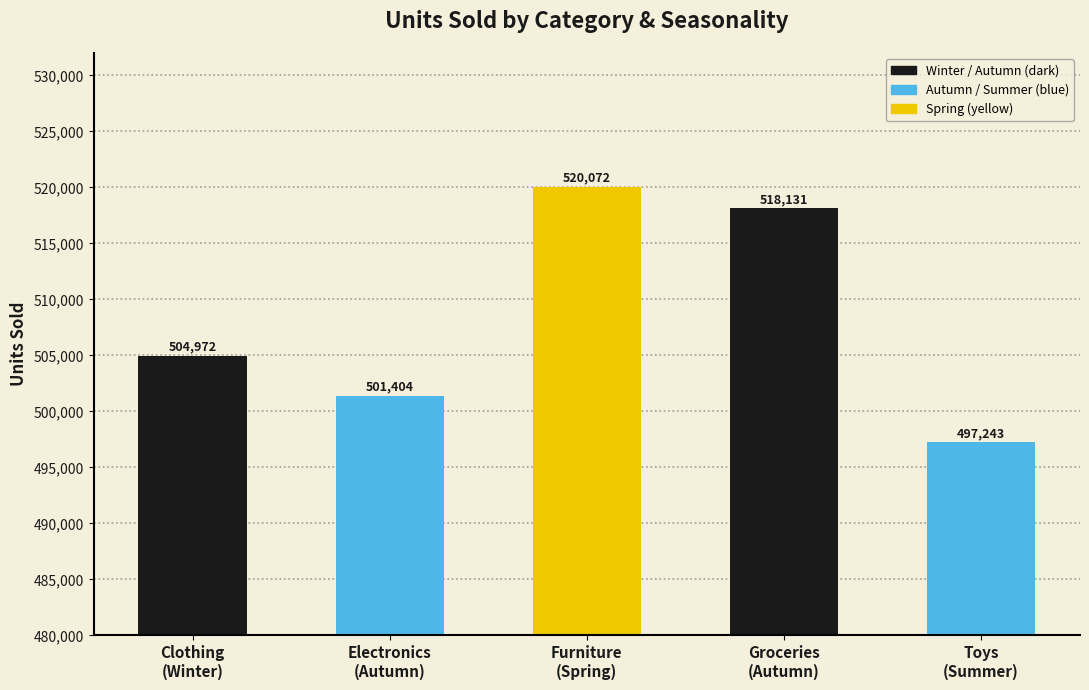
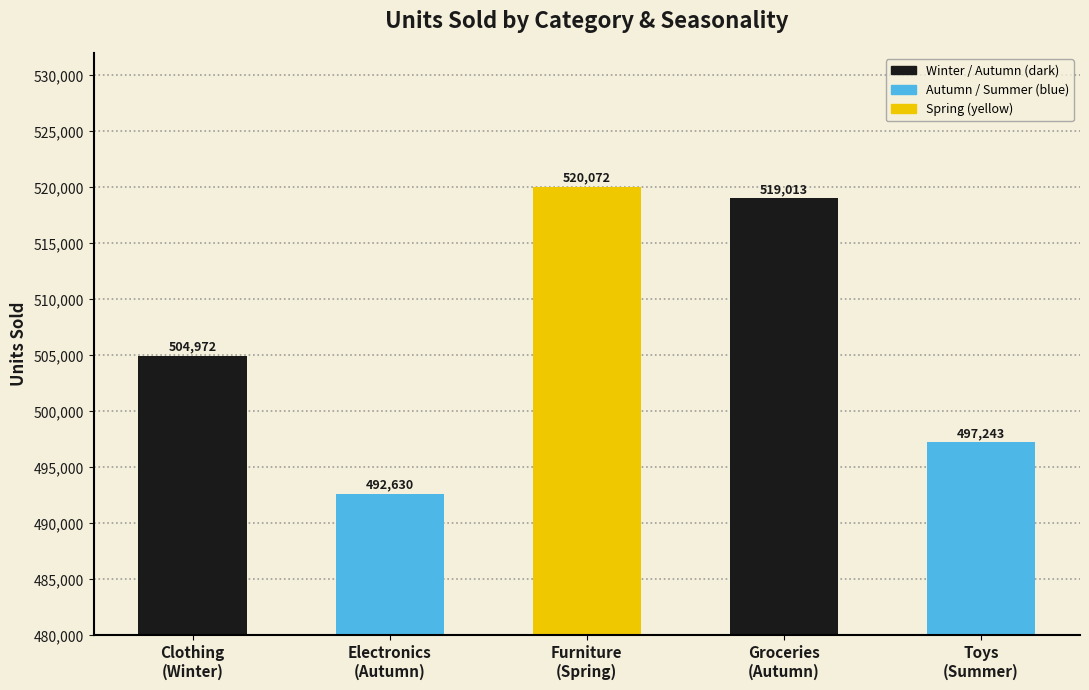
Electronics (Autumn): 501,404 -> 492,630
Groceries (Autumn): 518,131 -> 519,013
